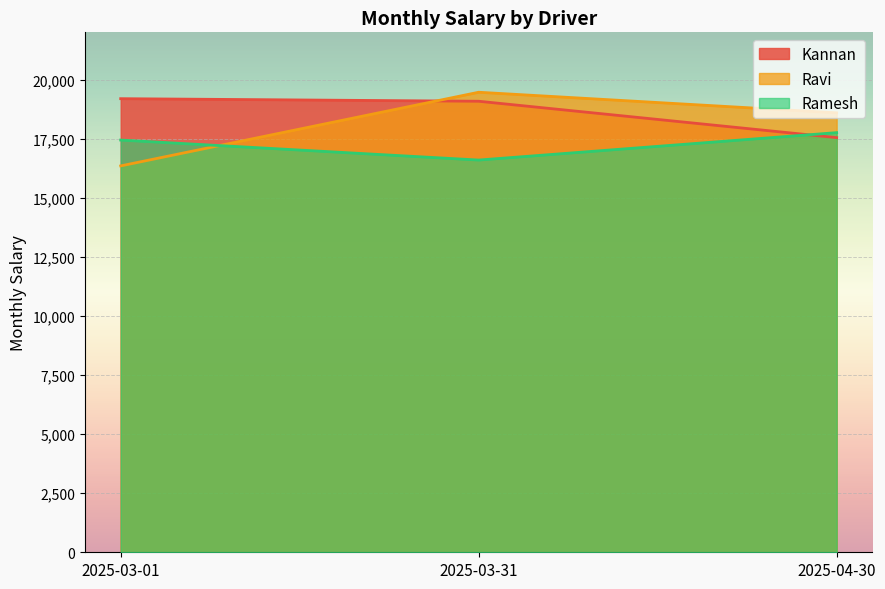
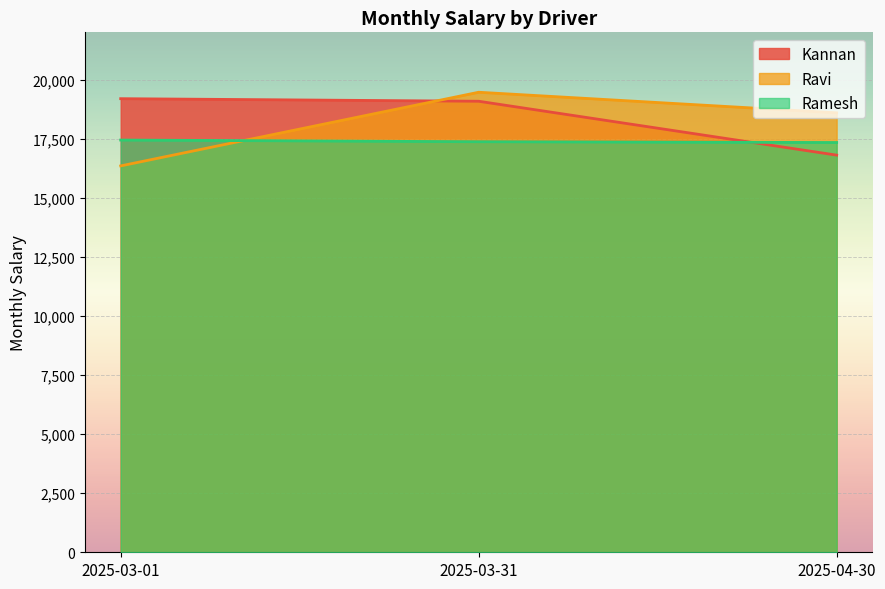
Ramesh, 2025-03-31: 16,600 -> 17,400
Kannan, 2025-04-30: 17,500 -> 16,800
Ramesh, 2025-04-30: 17,800 -> 17,300
